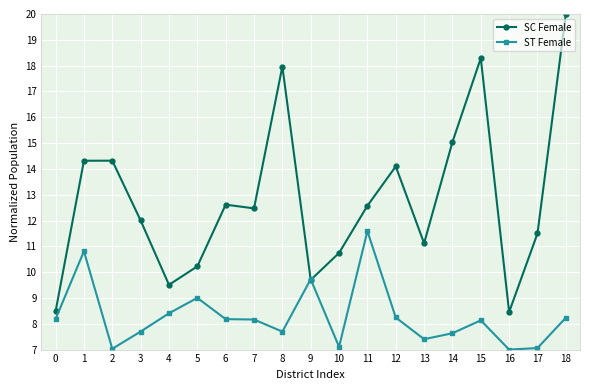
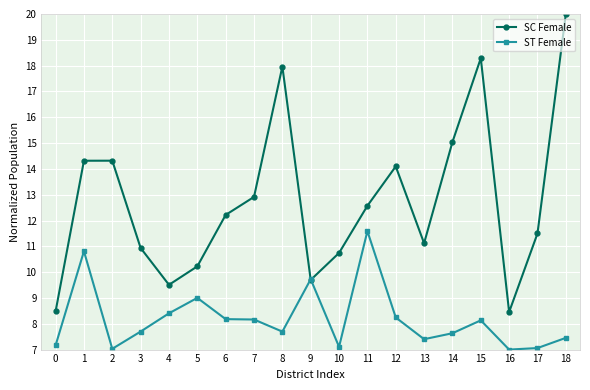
ST Female, 0: 8.2 -> 7.2
SC Female, 3: 12.0 -> 10.9
SC Female, 6: 12.6 -> 12.2
SC Female, 7: 12.5 -> 12.9
ST Female, 18: 8.2 -> 7.5
